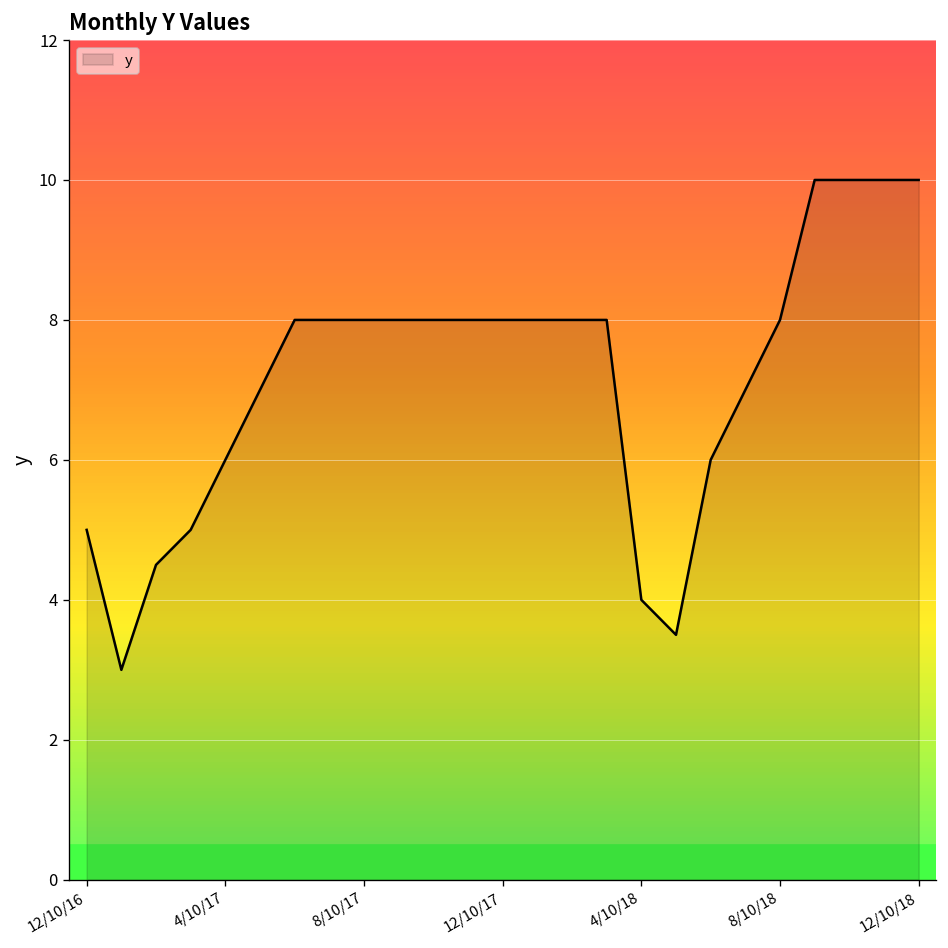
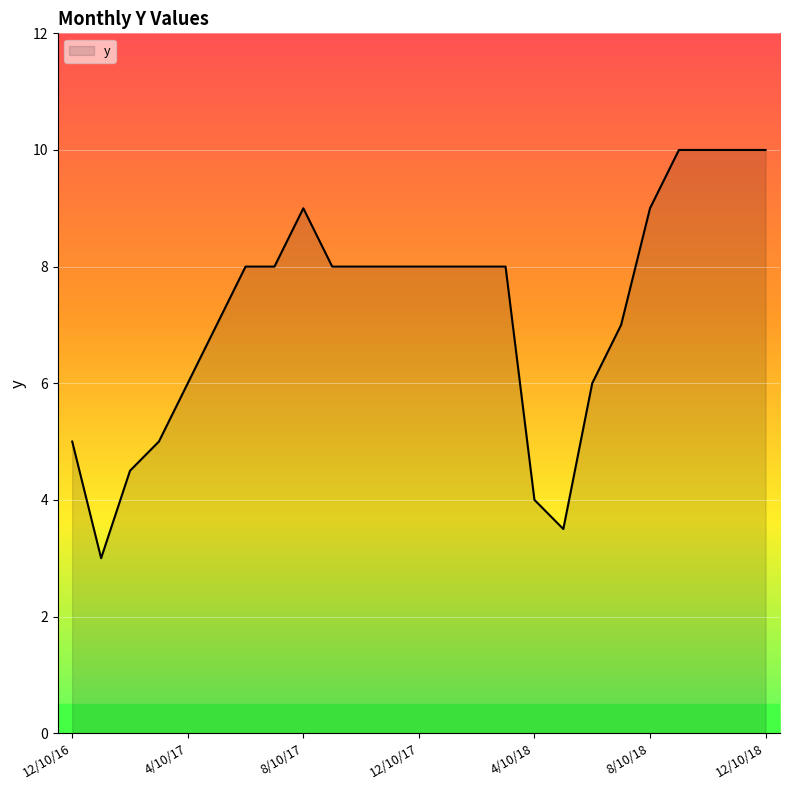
8/10/17: 8 -> 9
8/10/18: 8 -> 9
